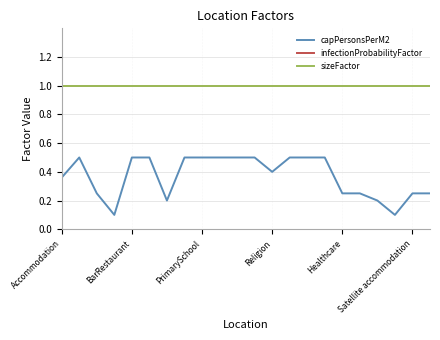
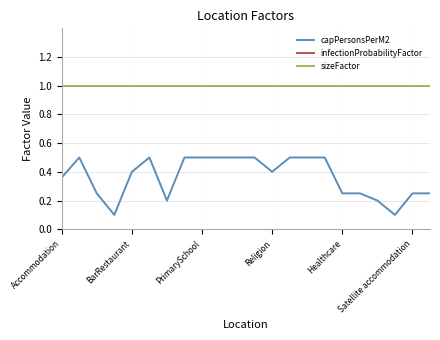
capPersonsPerM2, BarRestaurant: 0.5 -> 0.4
